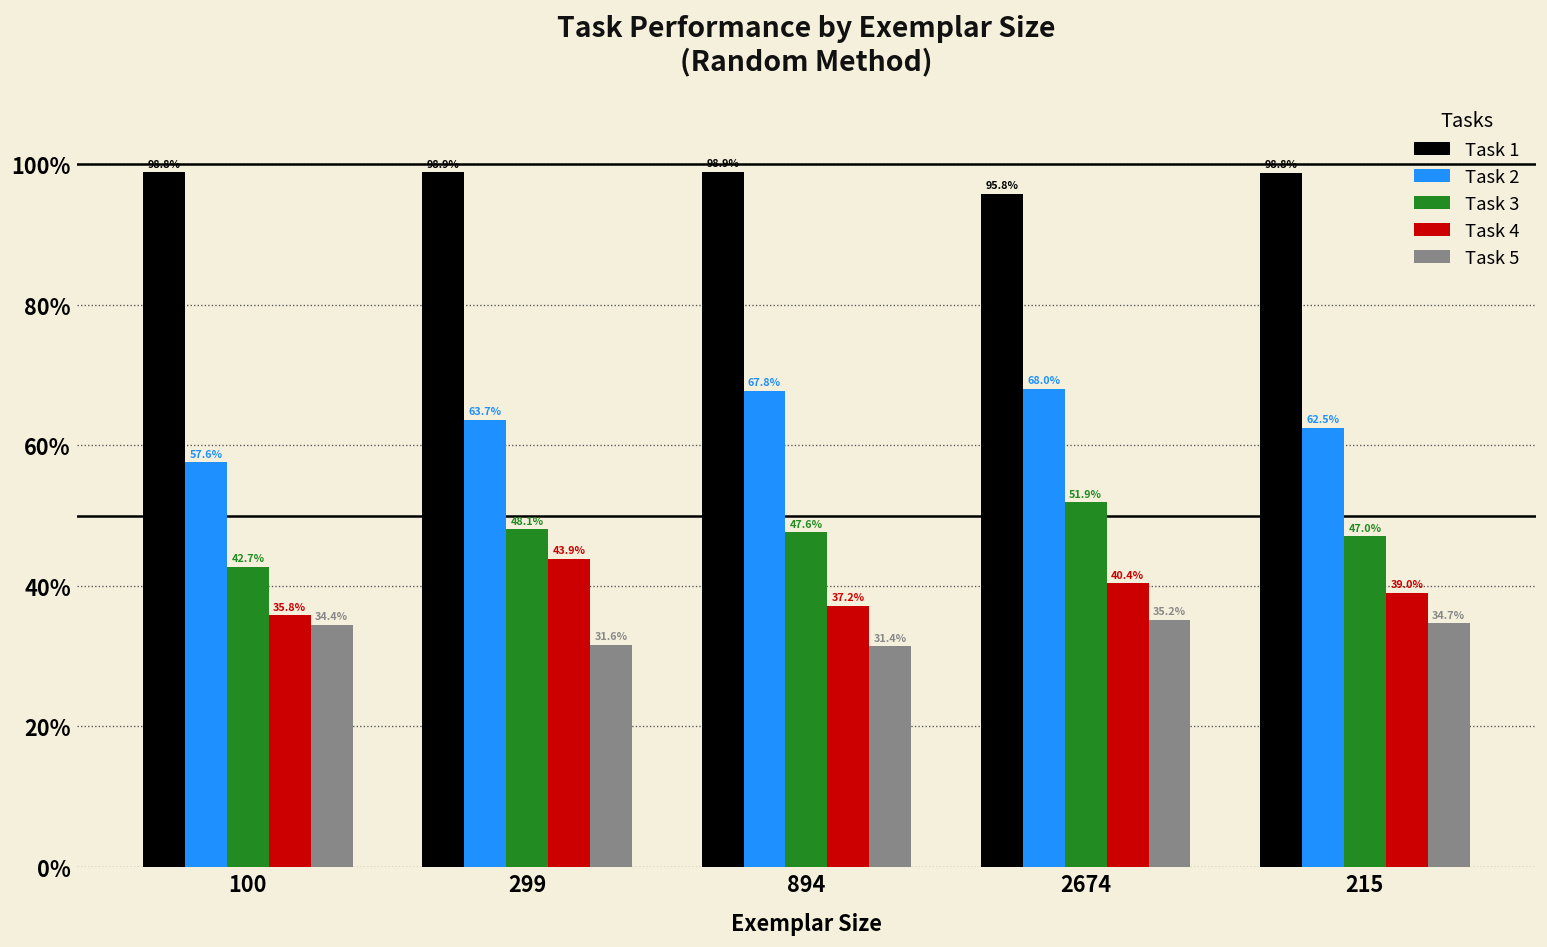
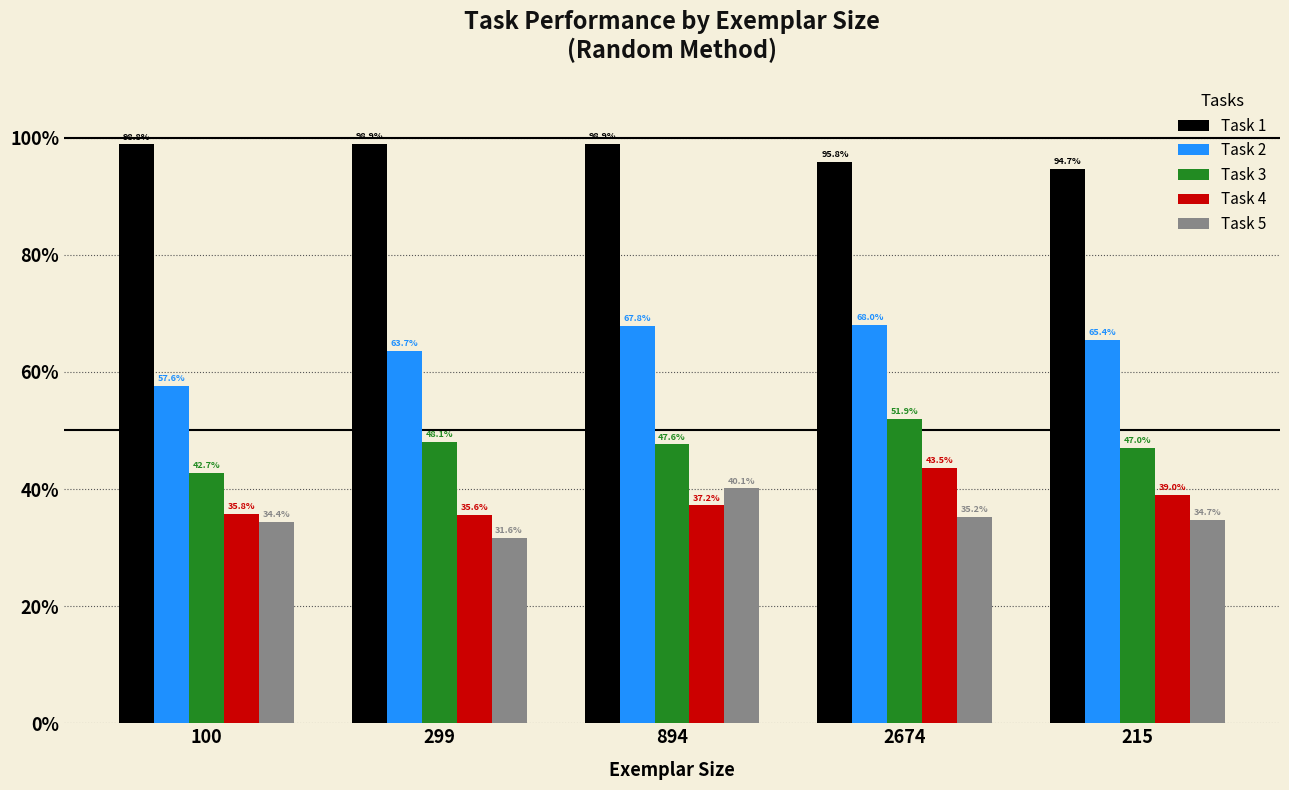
Task 4, 299: 43.9% -> 35.6%
Task 5, 894: 31.4% -> 40.1%
Task 4, 2674: 40.4% -> 43.5%
Task 1, 215: 98.8% -> 94.7%
Task 2, 215: 62.5% -> 65.4%
